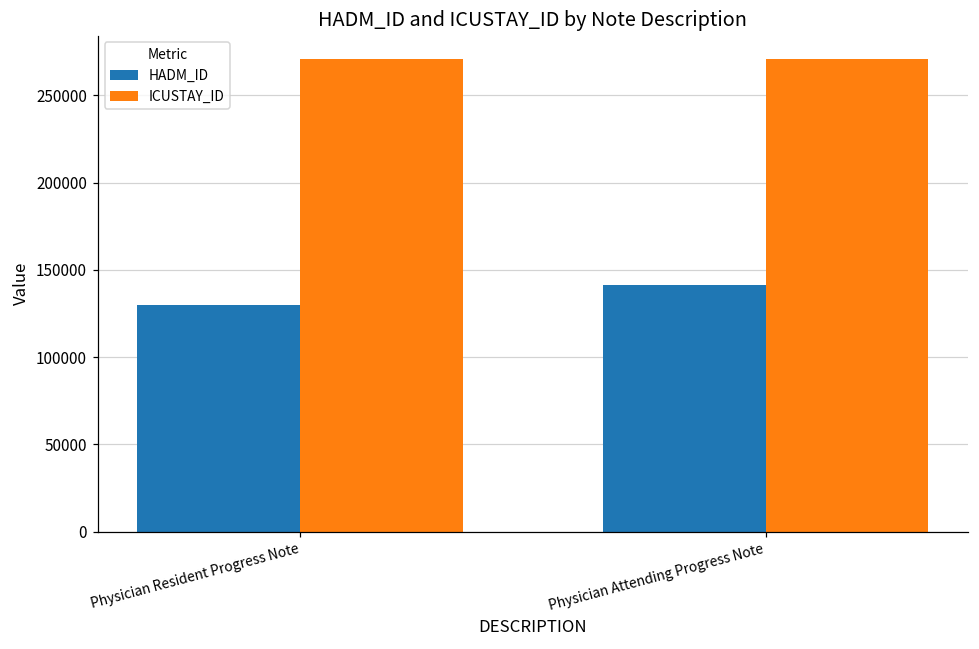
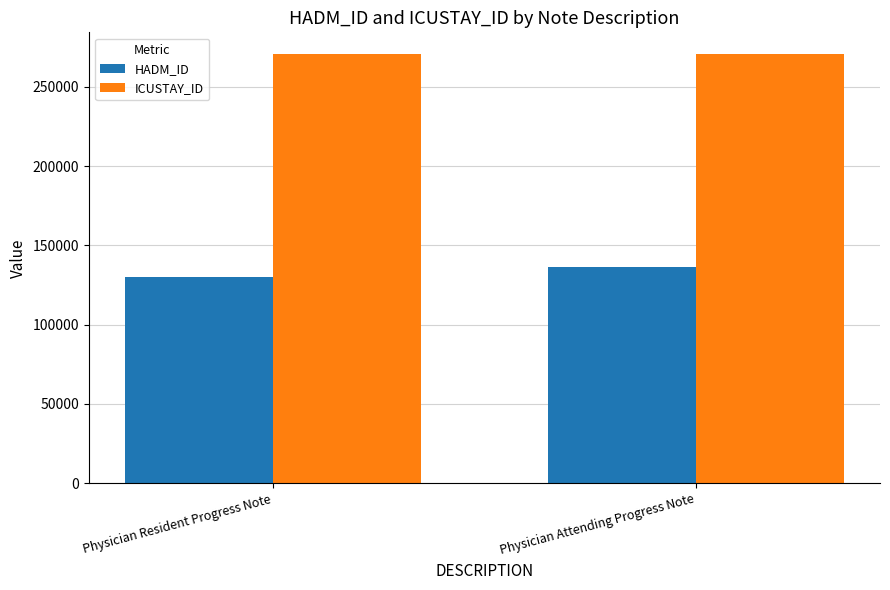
HADM_ID, Physician Attending Progress Note: 141000 -> 136000
